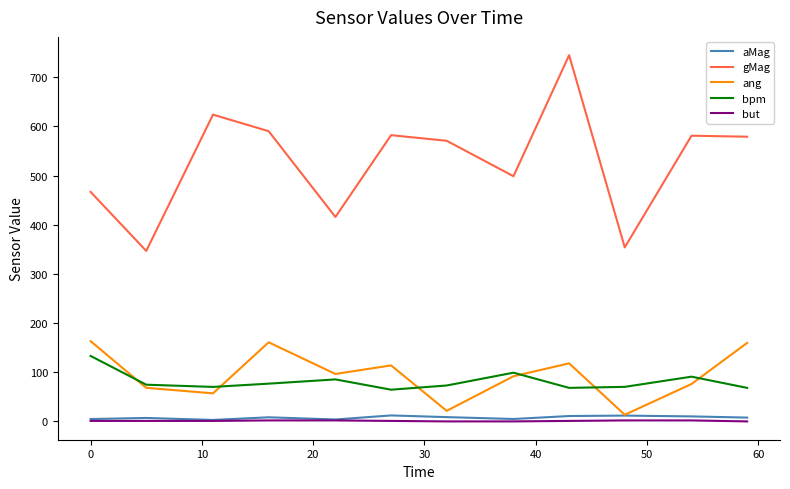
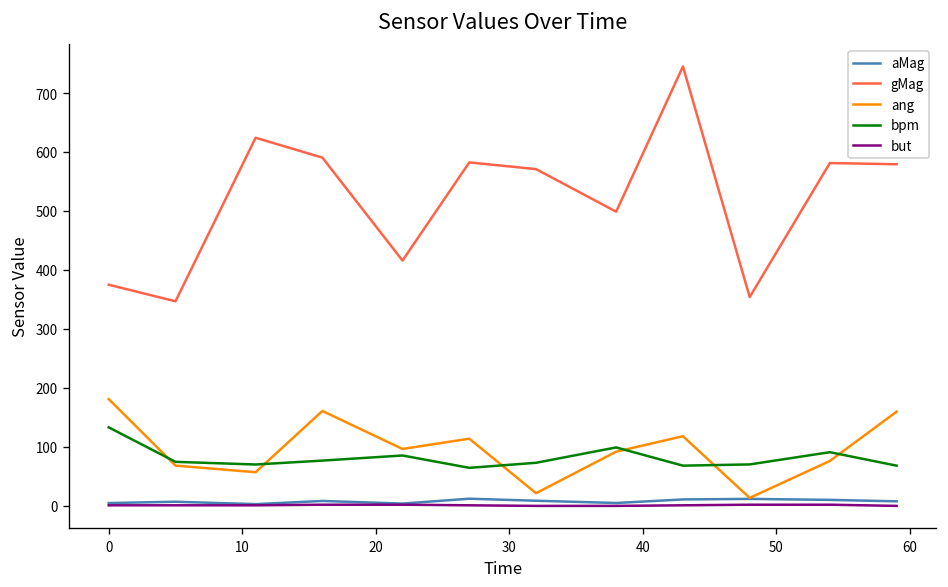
gMag, 0: 470 -> 370
ang, 0: 160 -> 180
